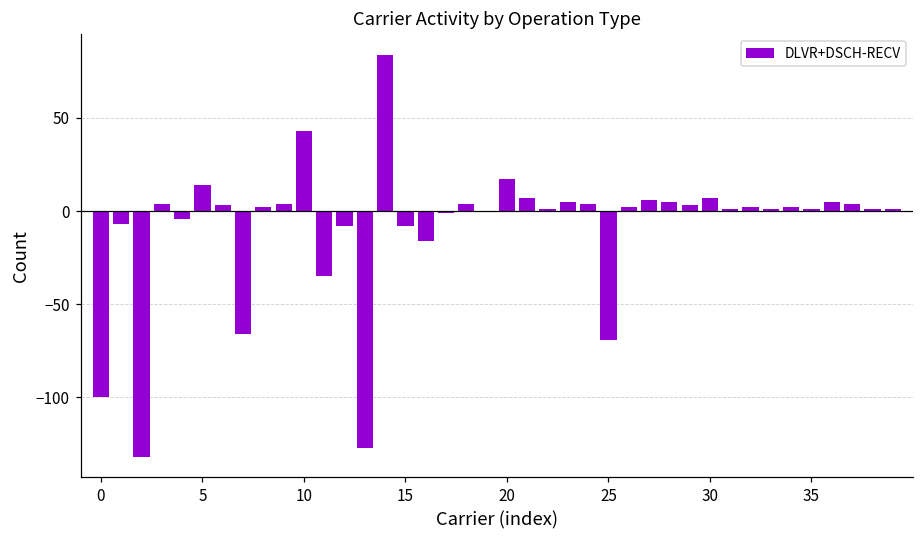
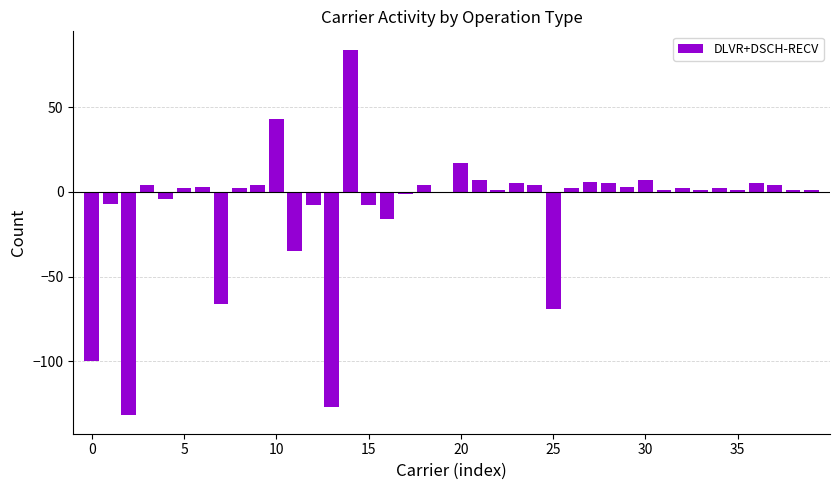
5: 14 -> 2
